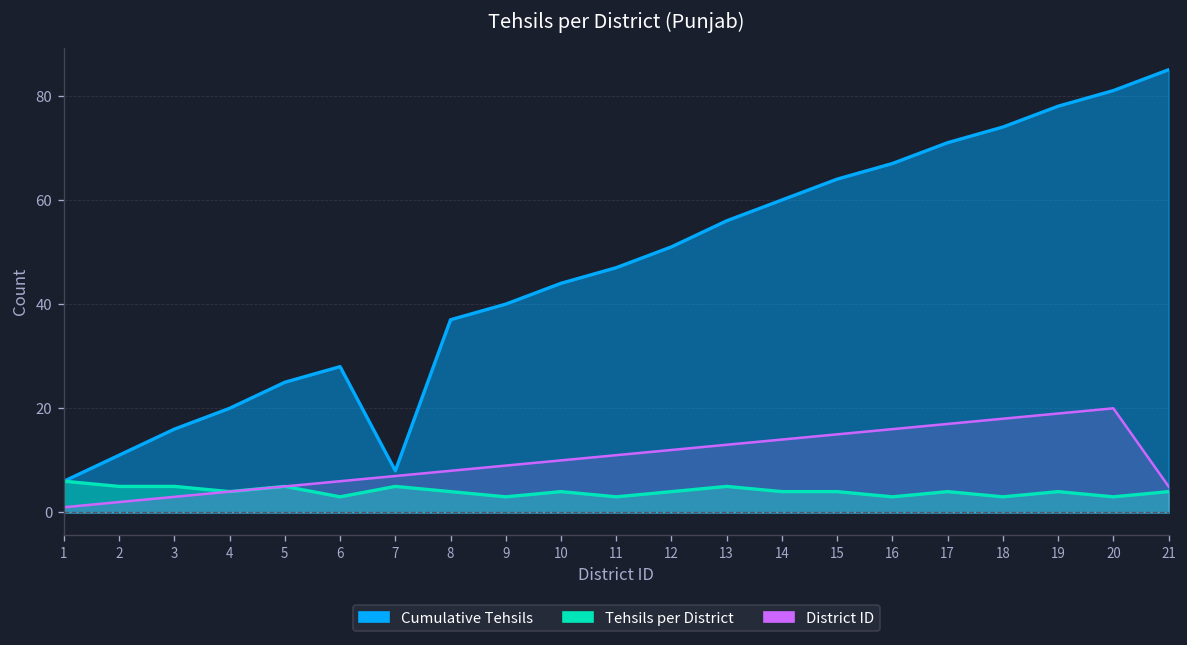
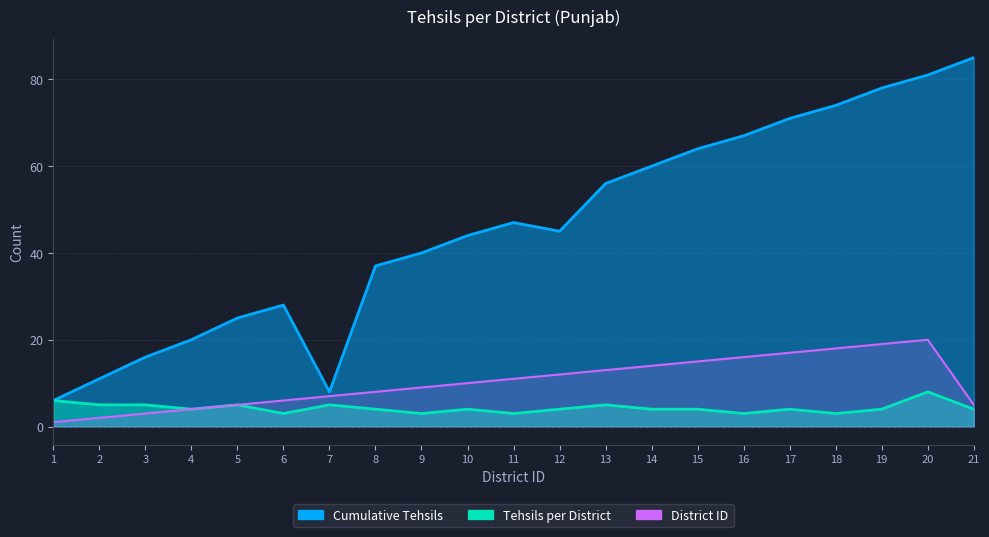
Cumulative Tehsils, 12: 51 -> 45
Tehsils per District, 20: 3 -> 8
